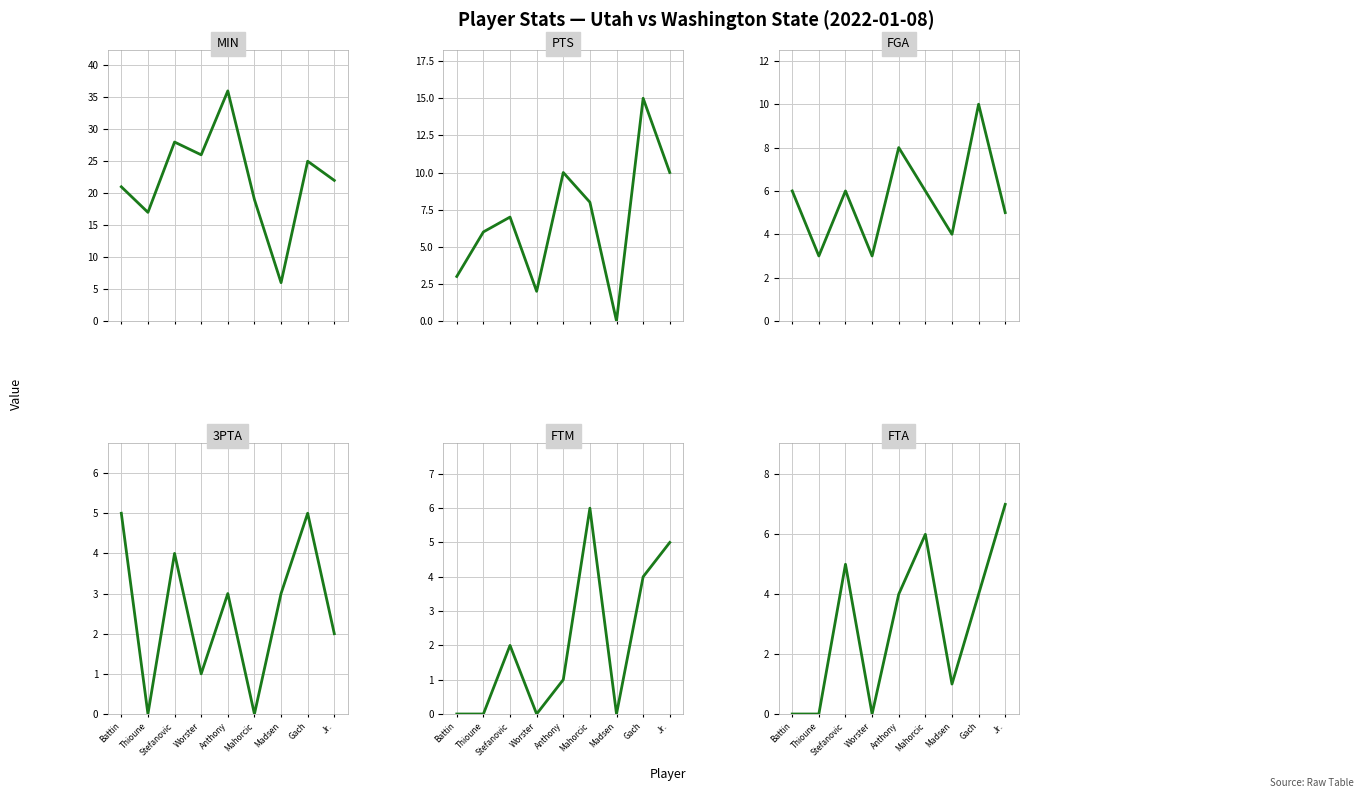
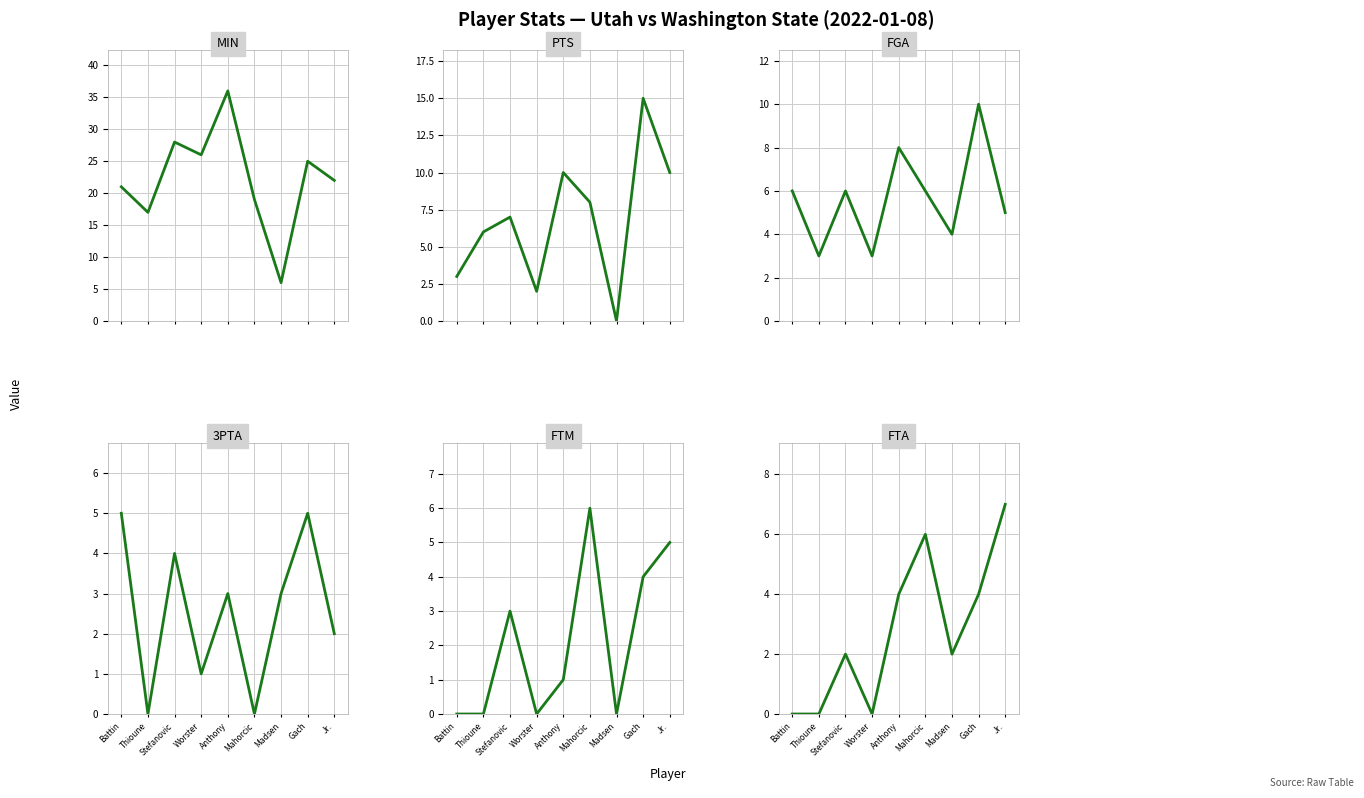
FTM, Stefanovic: 2 -> 3
FTA, Stefanovic: 5 -> 2
FTA, Madsen: 1 -> 2
